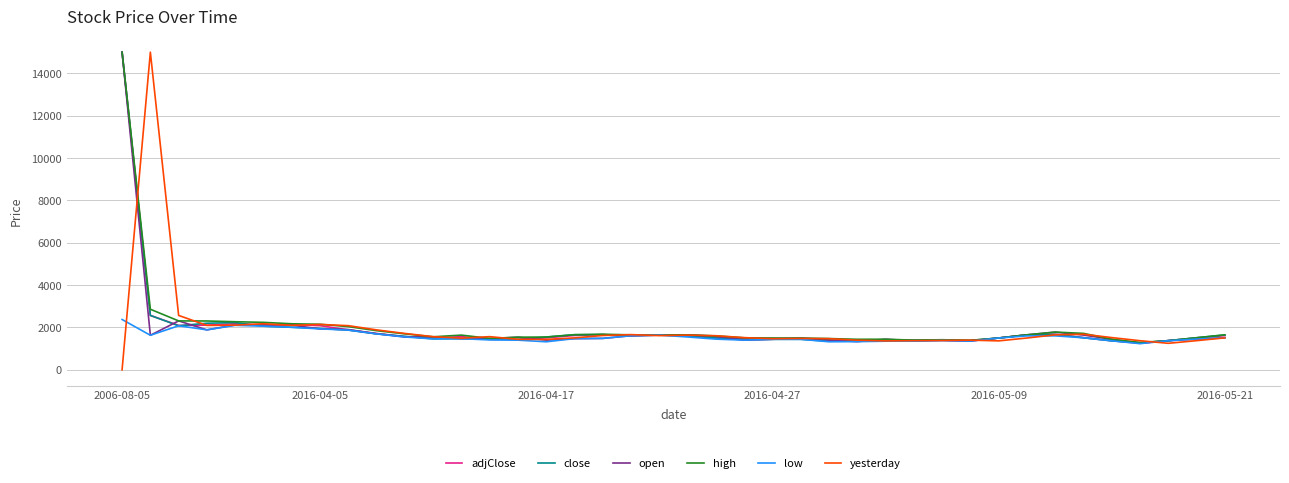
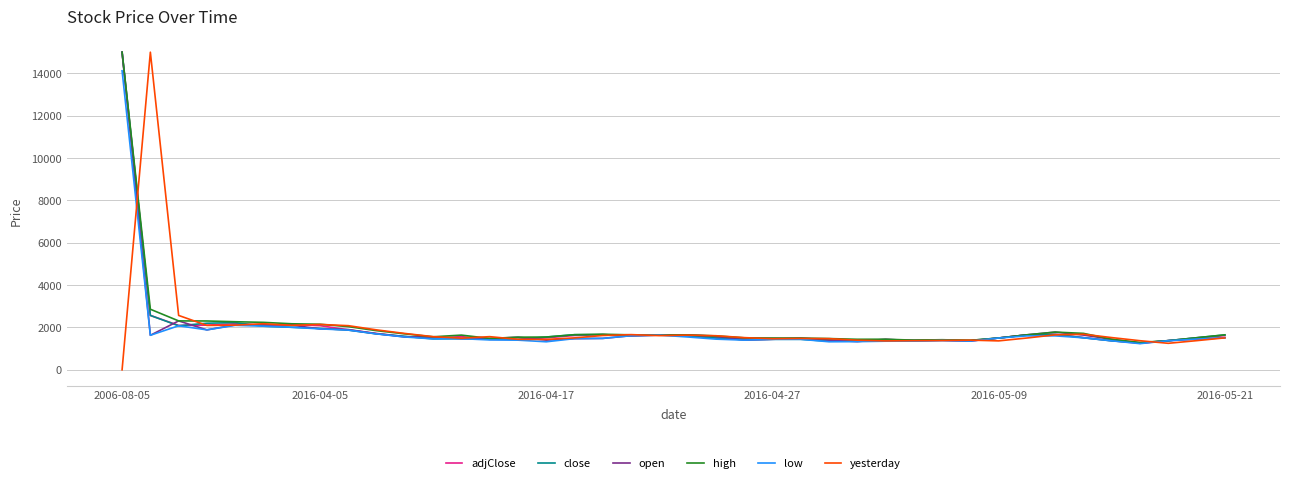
low, 2006-08-05: 2400 -> 14100
